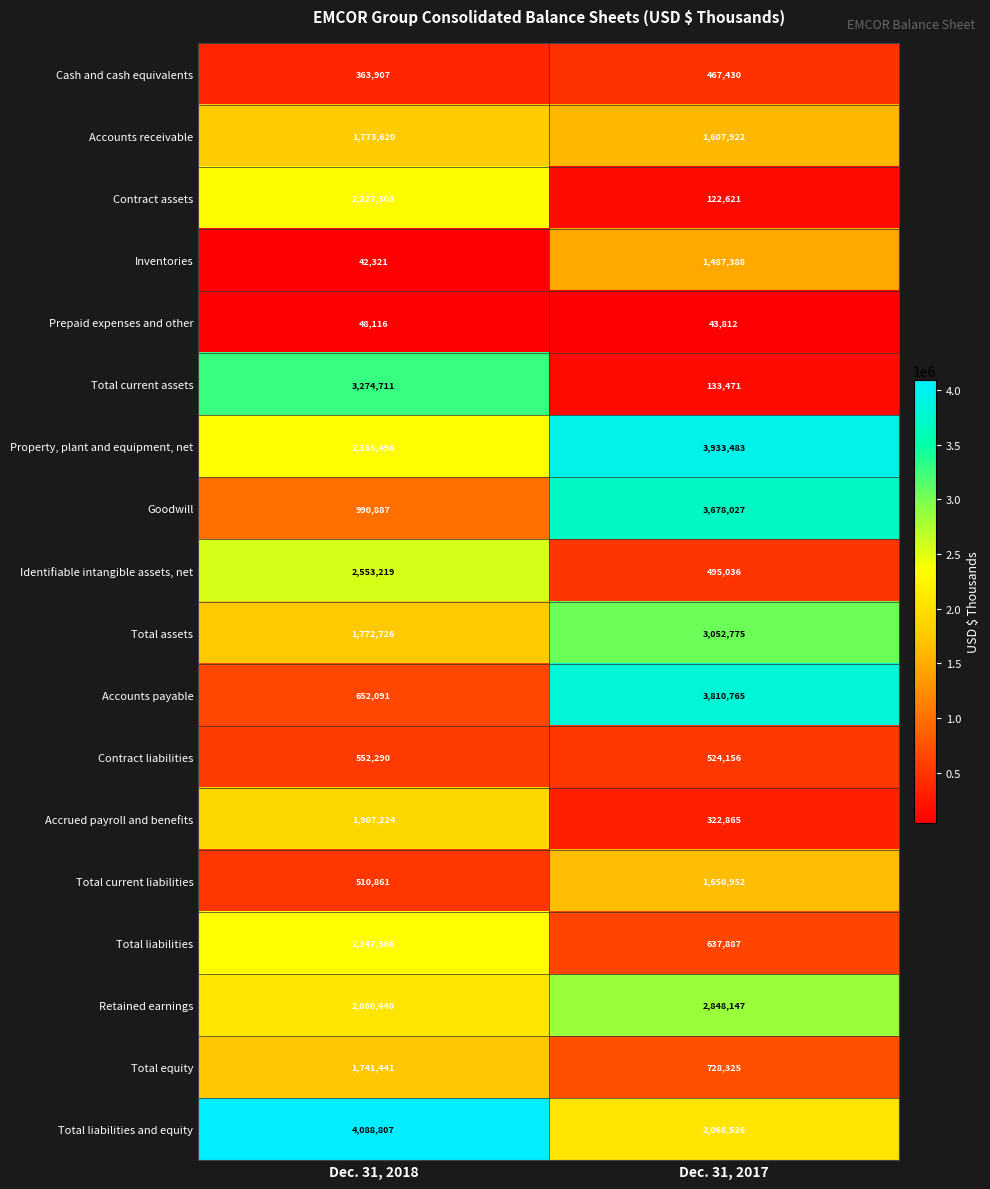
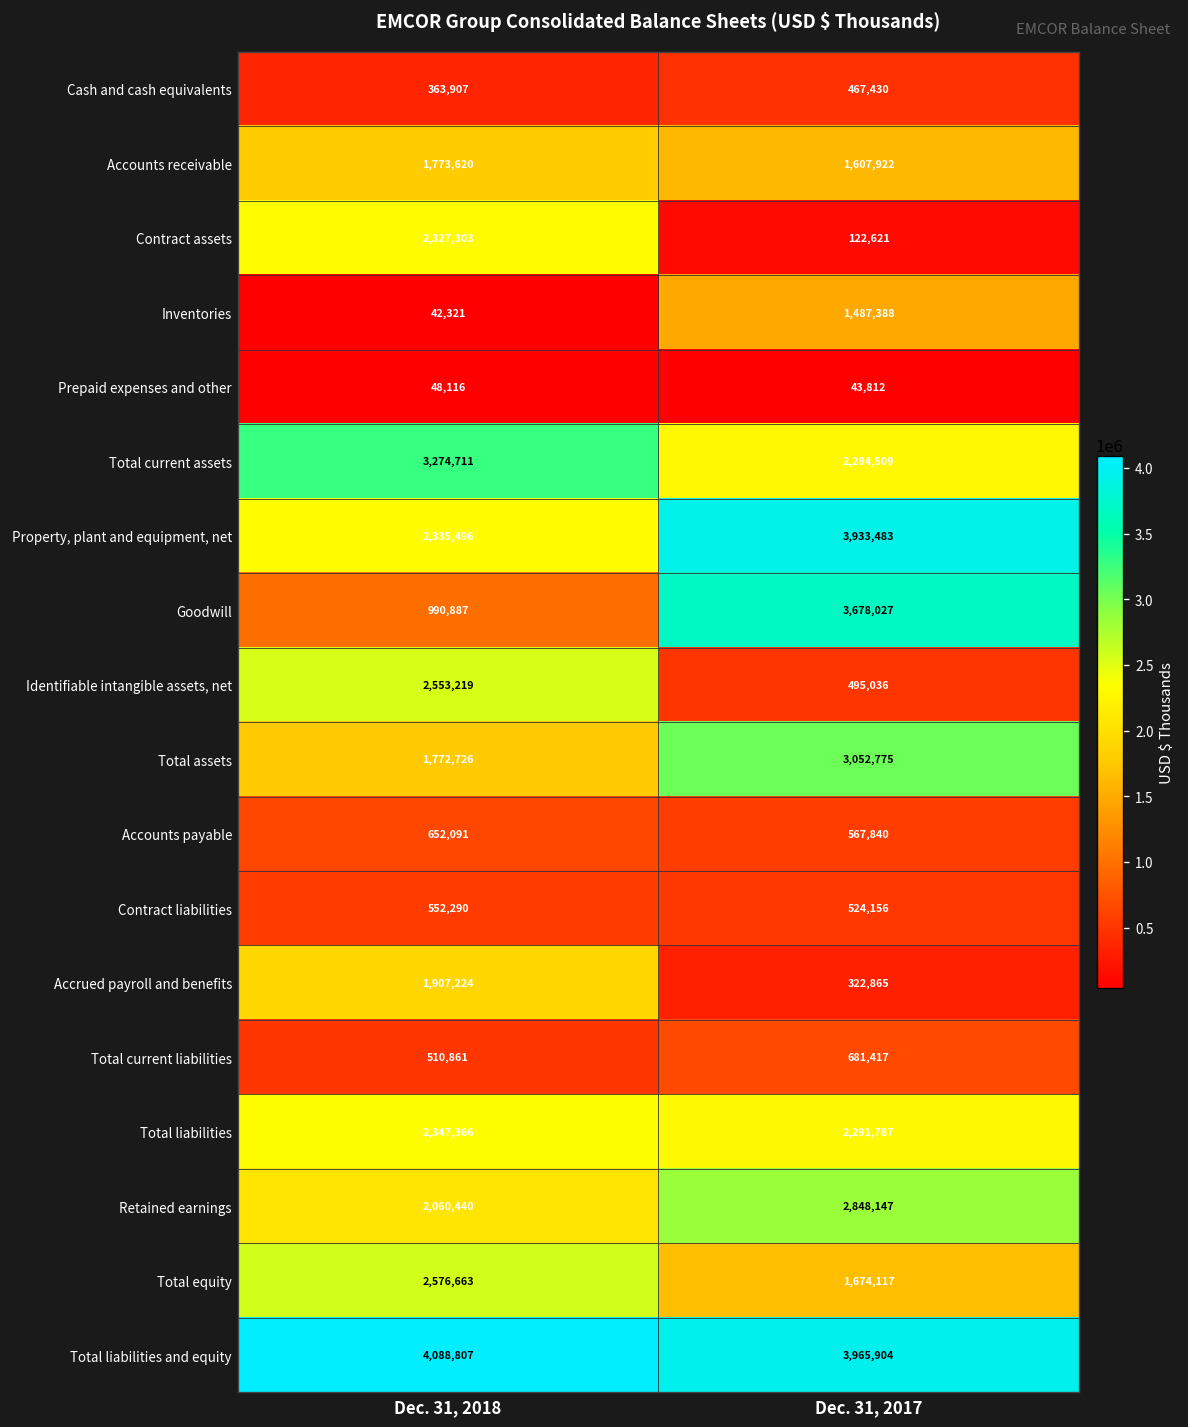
Total current assets, Dec. 31, 2017: 133,471 -> 2,284,509
Accounts payable, Dec. 31, 2017: 3,810,765 -> 567,840
Total current liabilities, Dec. 31, 2017: 1,650,952 -> 681,417
Total liabilities, Dec. 31, 2017: 637,887 -> 2,291,787
Total equity, Dec. 31, 2018: 1,741,441 -> 2,576,663
Total equity, Dec. 31, 2017: 728,325 -> 1,674,117
Total liabilities and equity, Dec. 31, 2017: 2,068,526 -> 3,965,904
